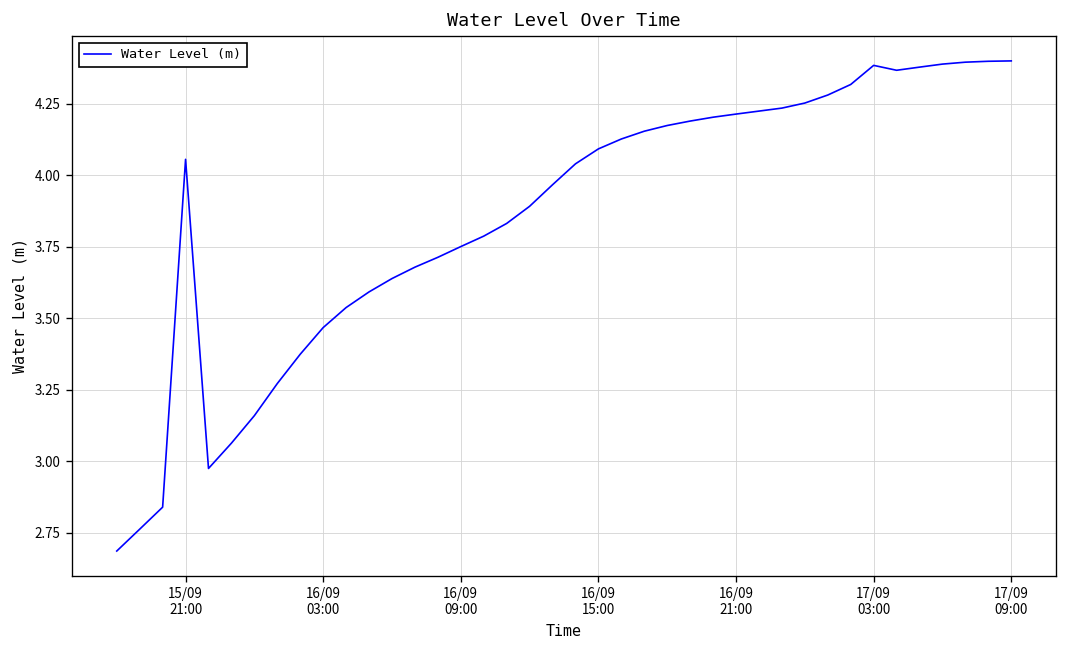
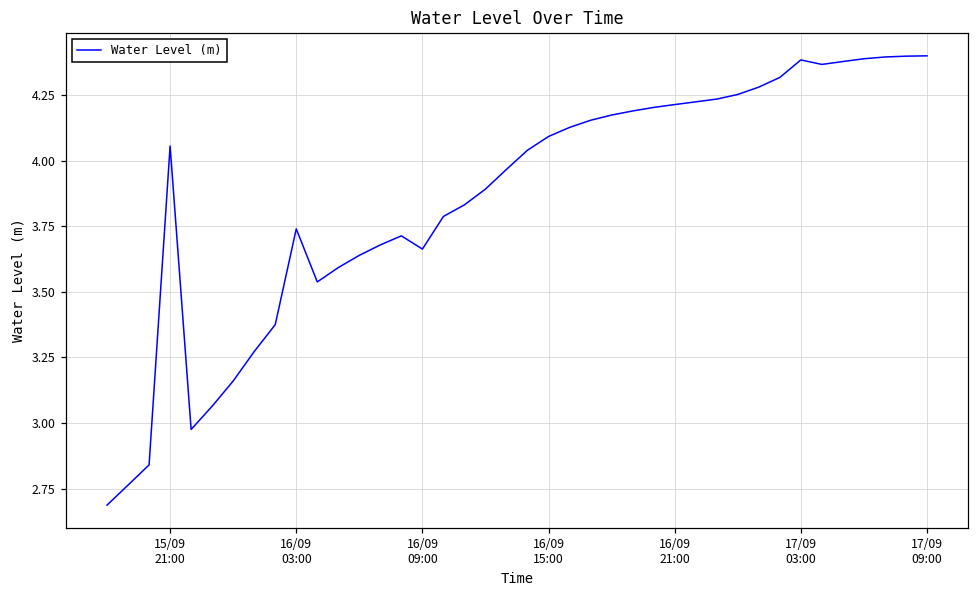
16/09 03:00: 3.47 -> 3.74
16/09 09:00: 3.75 -> 3.66
